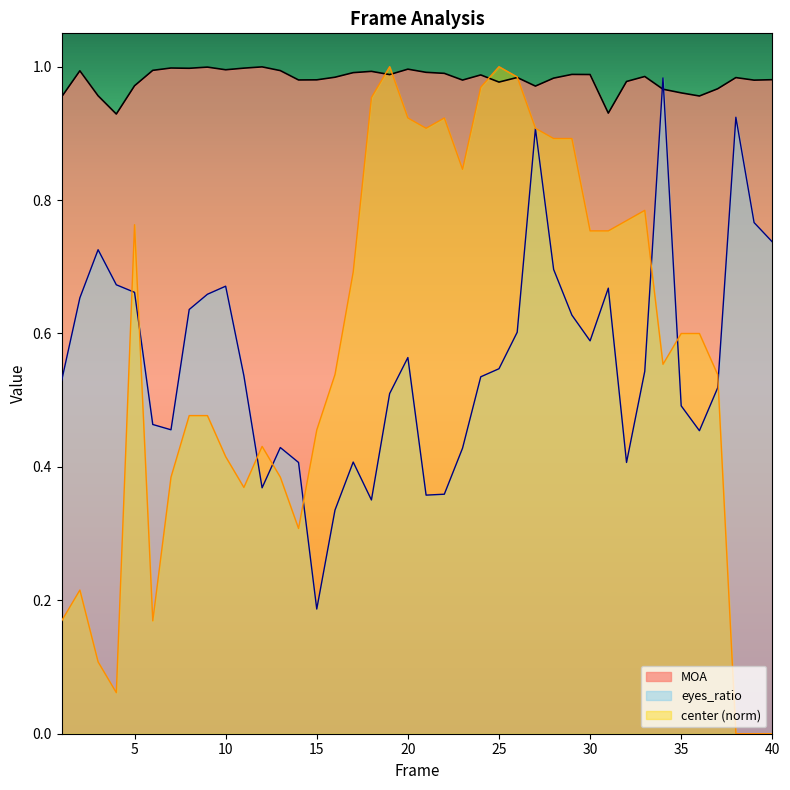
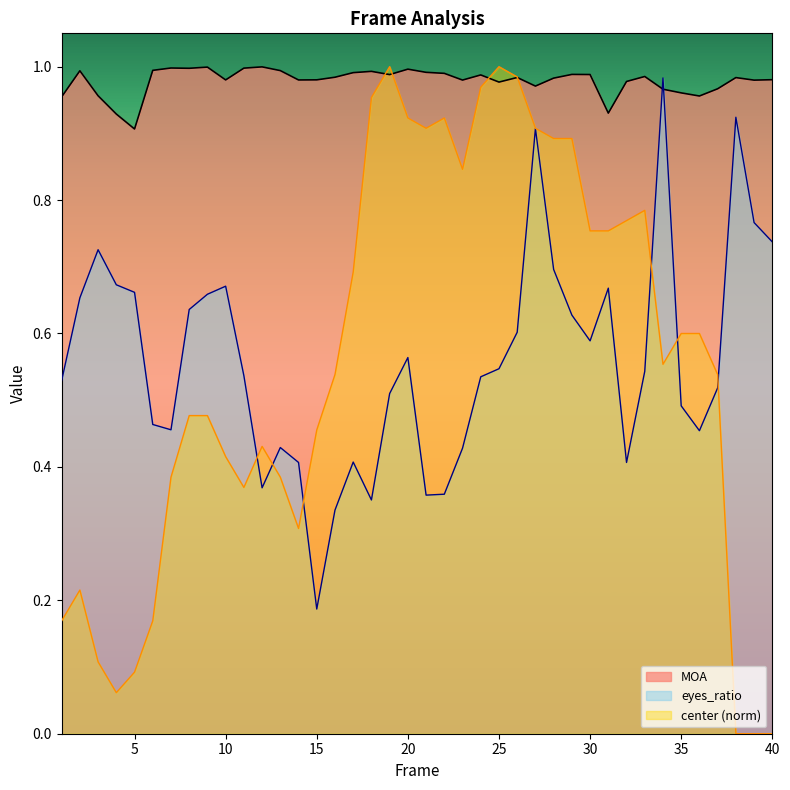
MOA, 5: 0.97 -> 0.91
center (norm), 5: 0.76 -> 0.09
MOA, 10: 1.00 -> 0.98
